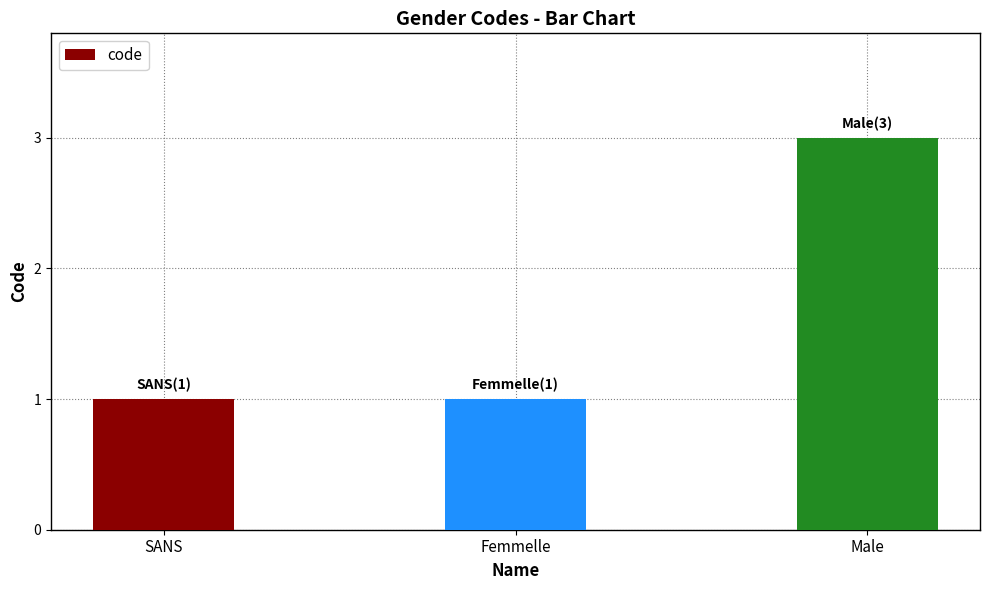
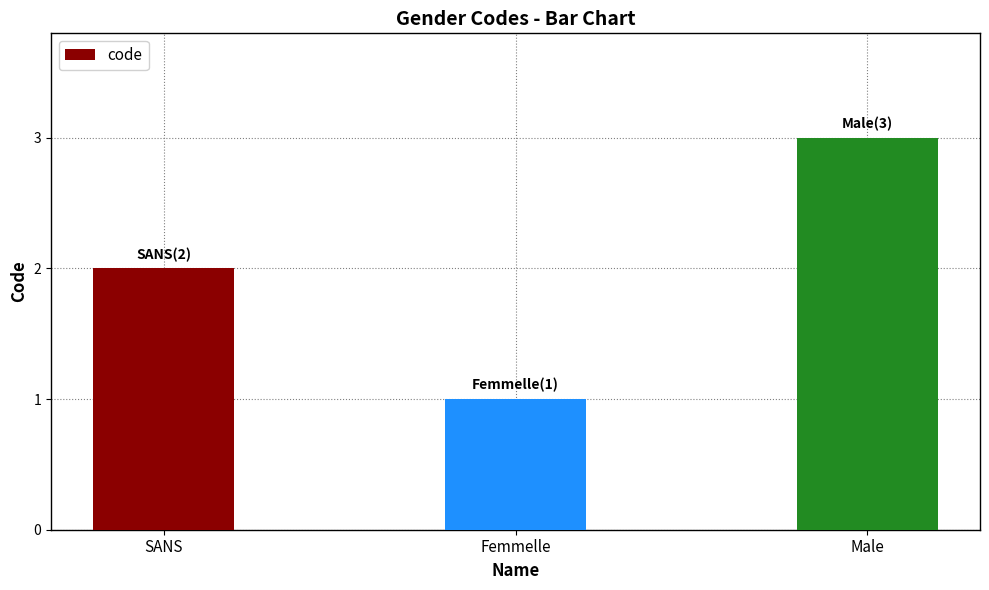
SANS: (1) -> (2)
